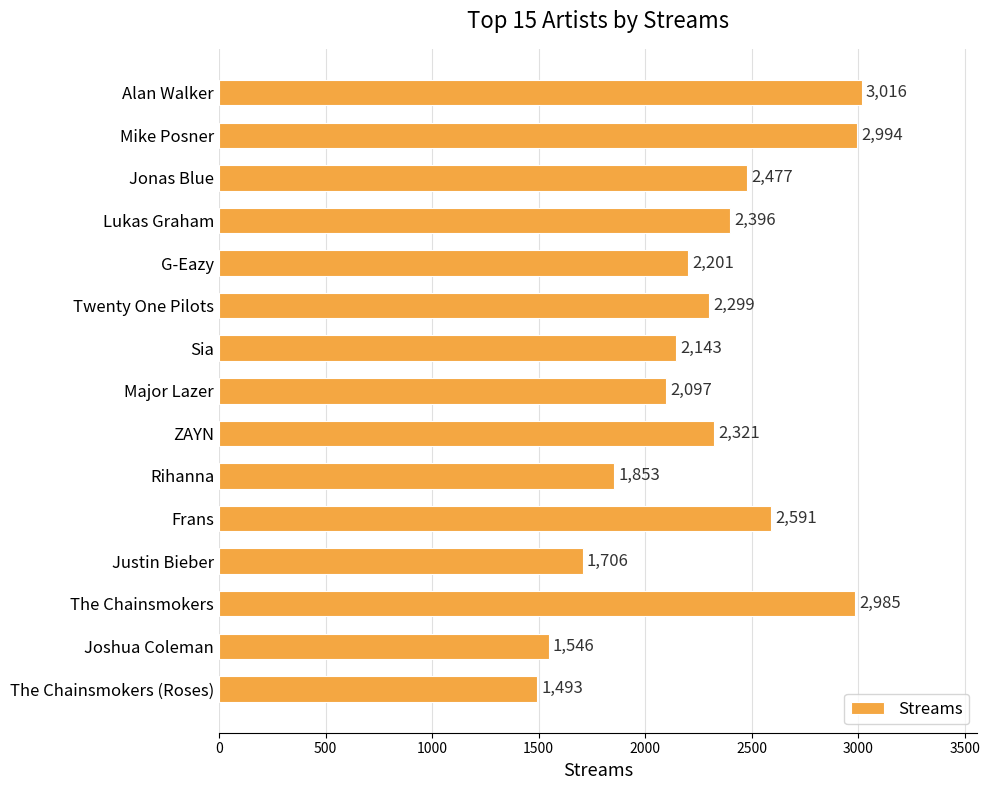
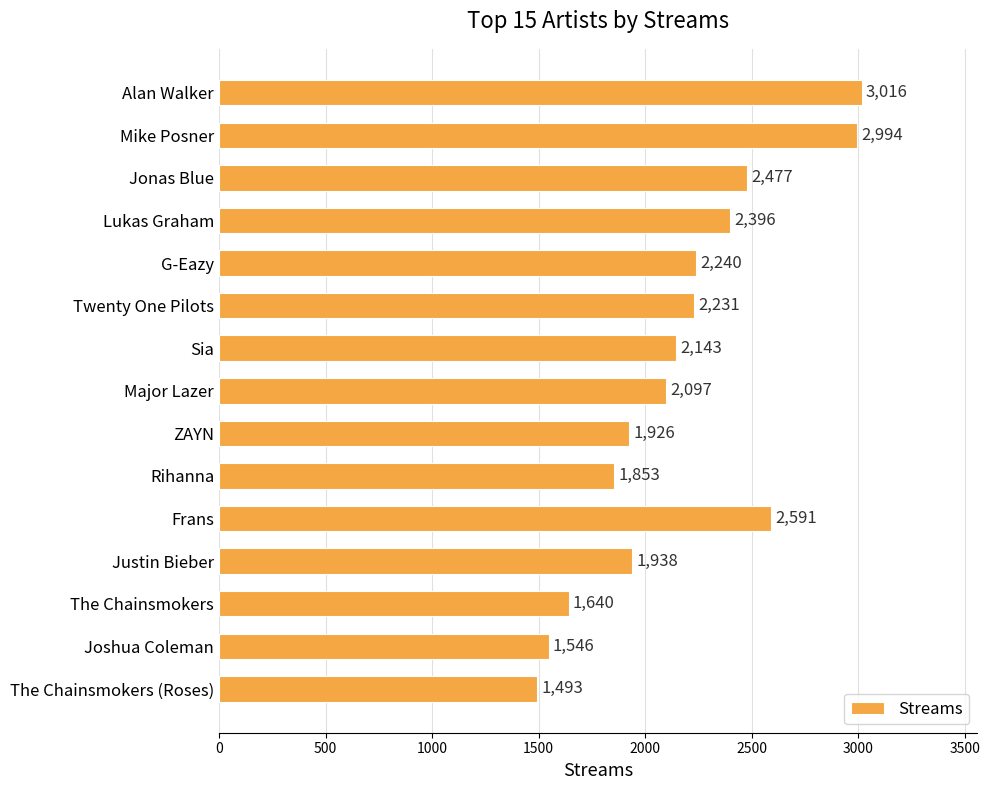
G-Eazy: 2,201 -> 2,240
Twenty One Pilots: 2,299 -> 2,231
ZAYN: 2,321 -> 1,926
Justin Bieber: 1,706 -> 1,938
The Chainsmokers: 2,985 -> 1,640
